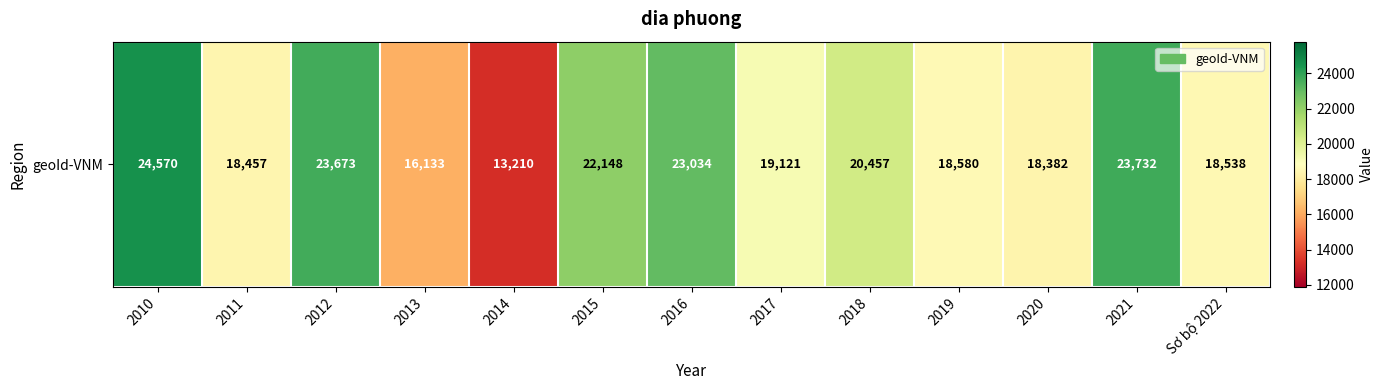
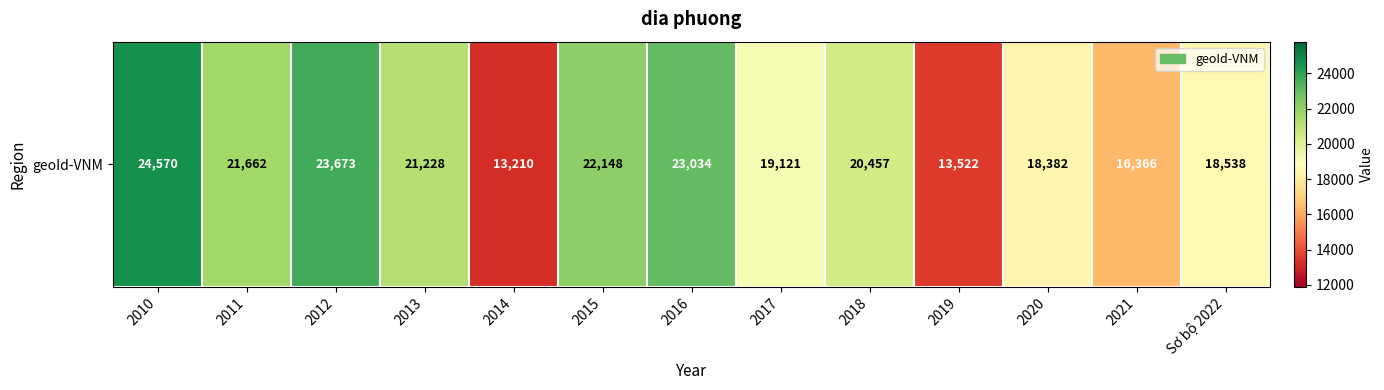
geoId-VNM, 2011: 18,457 -> 21,662
geoId-VNM, 2013: 16,133 -> 21,228
geoId-VNM, 2019: 18,580 -> 13,522
geoId-VNM, 2021: 23,732 -> 16,366
